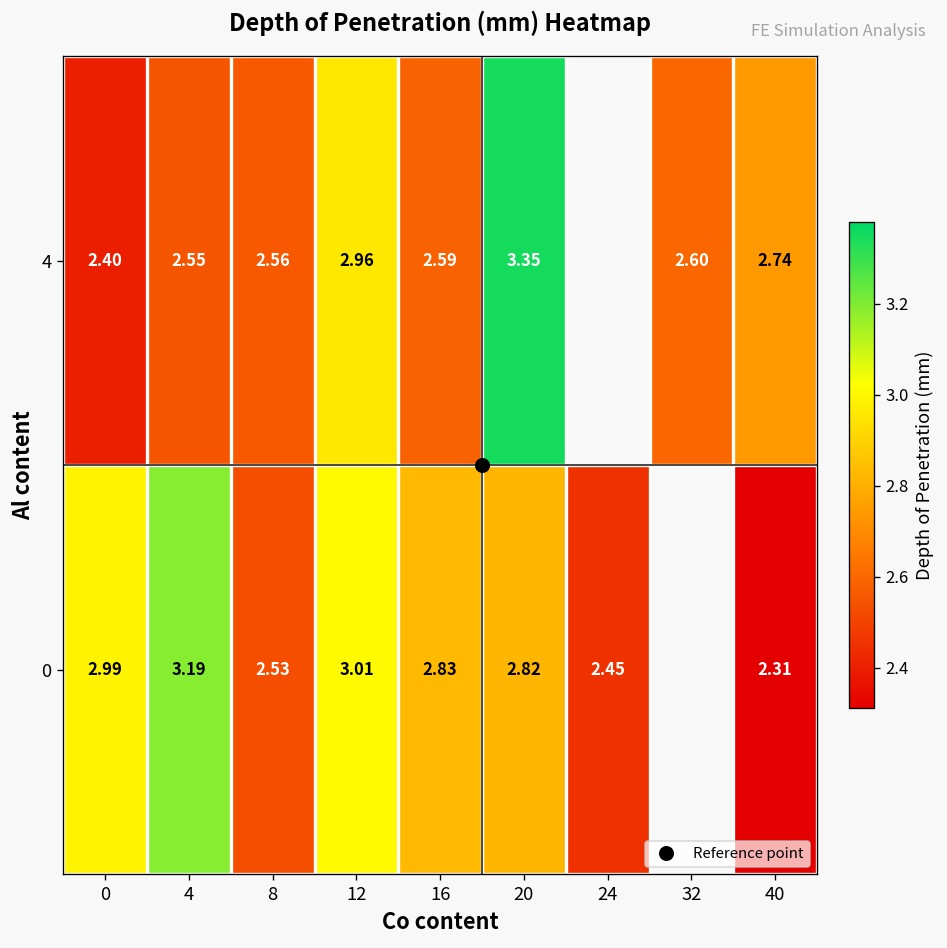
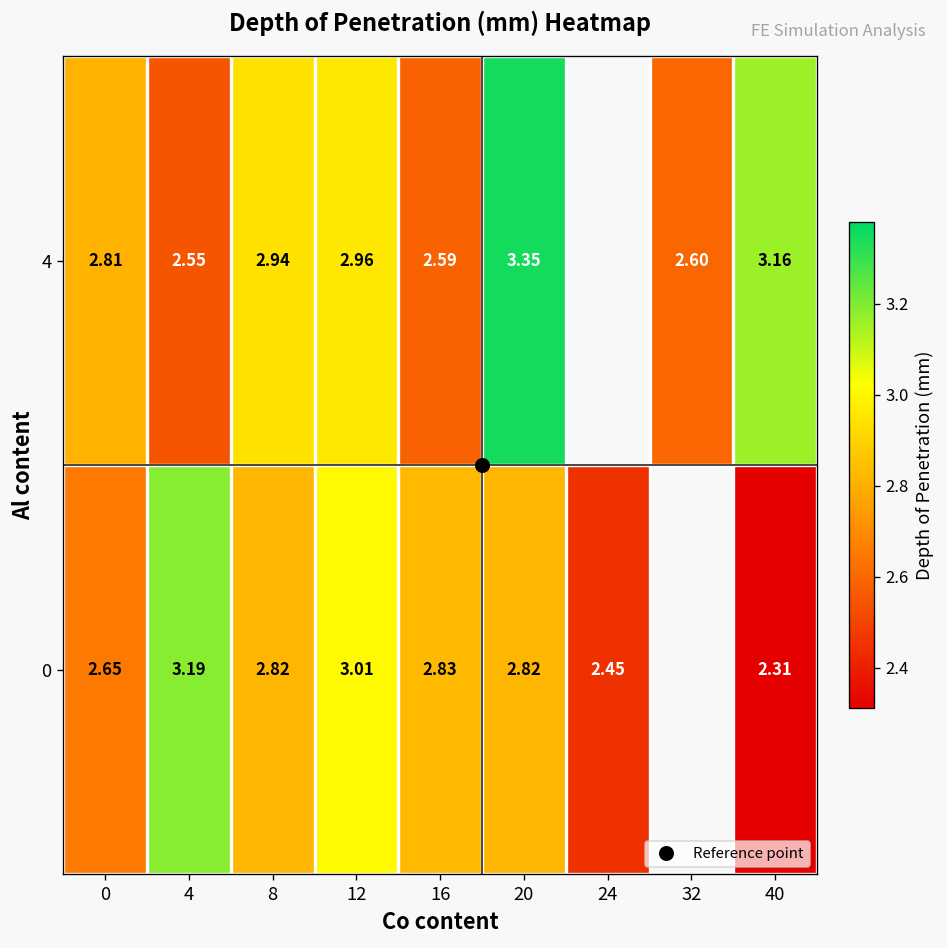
4, 0: 2.40 -> 2.81
4, 8: 2.56 -> 2.94
4, 40: 2.74 -> 3.16
0, 0: 2.99 -> 2.65
0, 8: 2.53 -> 2.82
